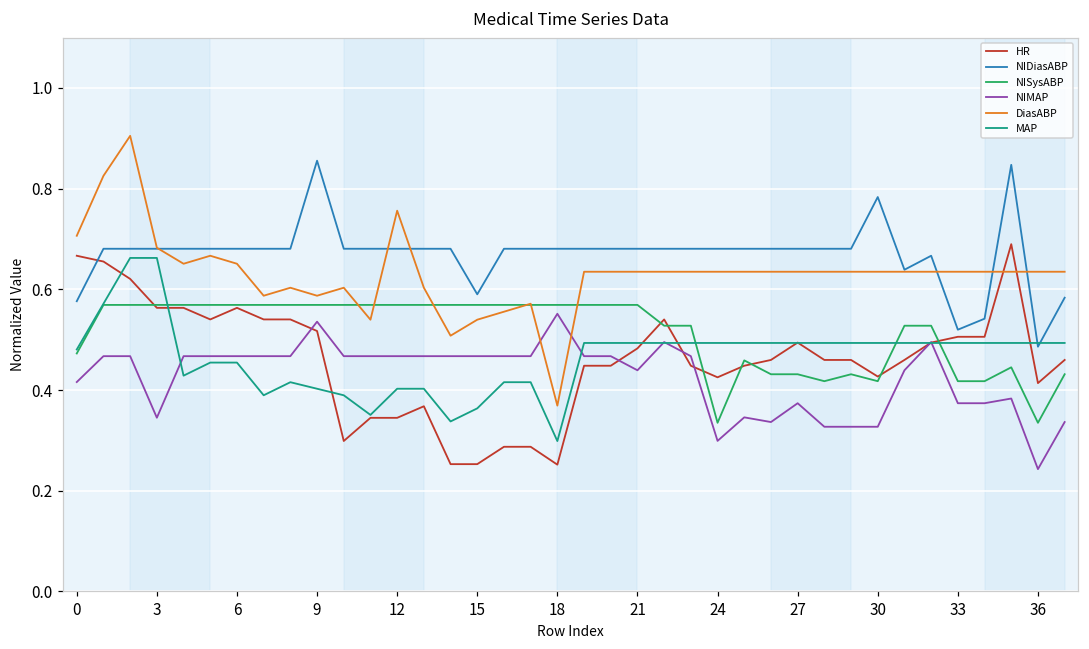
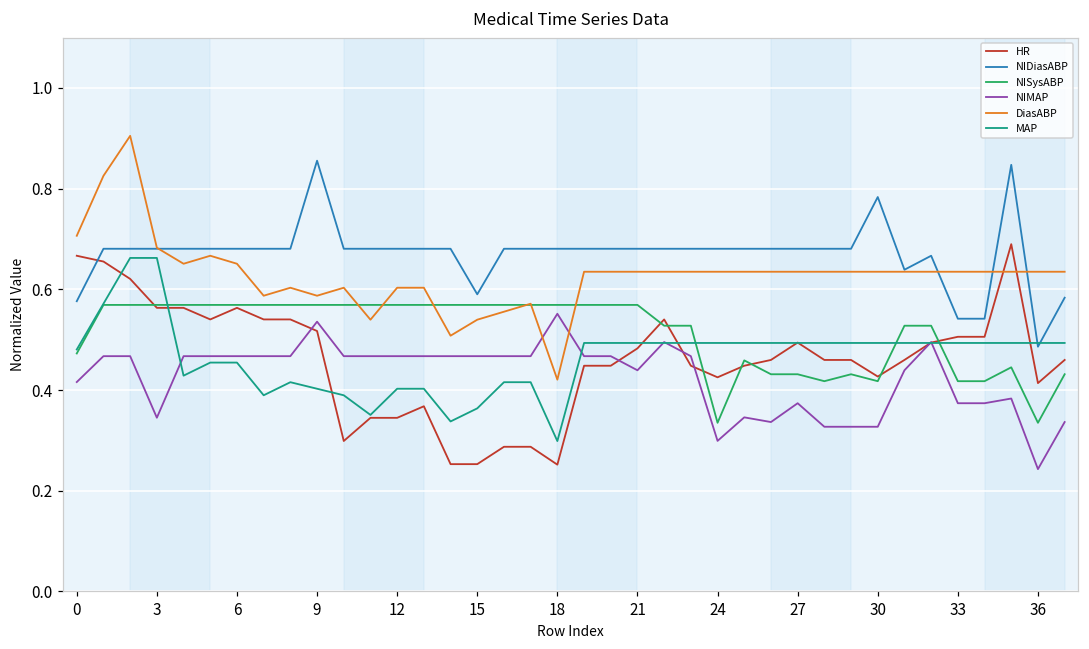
DiasABP, 12: 0.76 -> 0.60
DiasABP, 18: 0.37 -> 0.42
NIDiasABP, 33: 0.52 -> 0.54
